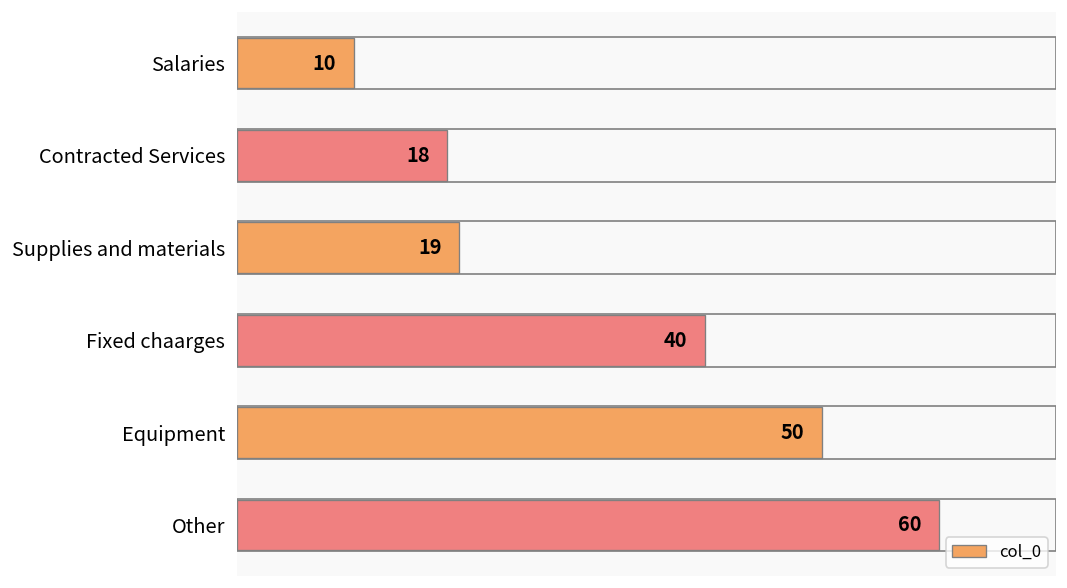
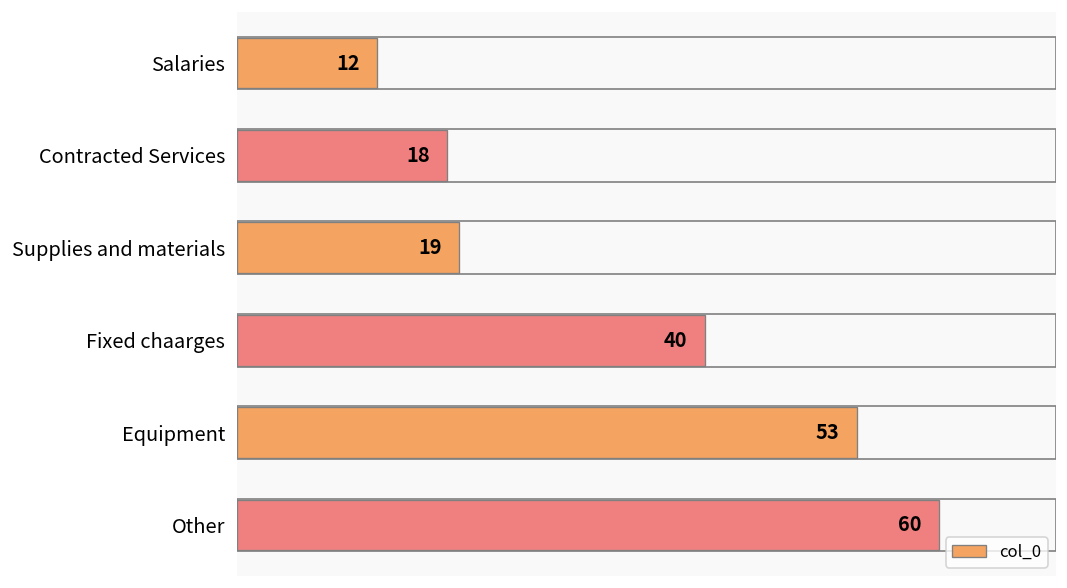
Salaries: 10 -> 12
Equipment: 50 -> 53
